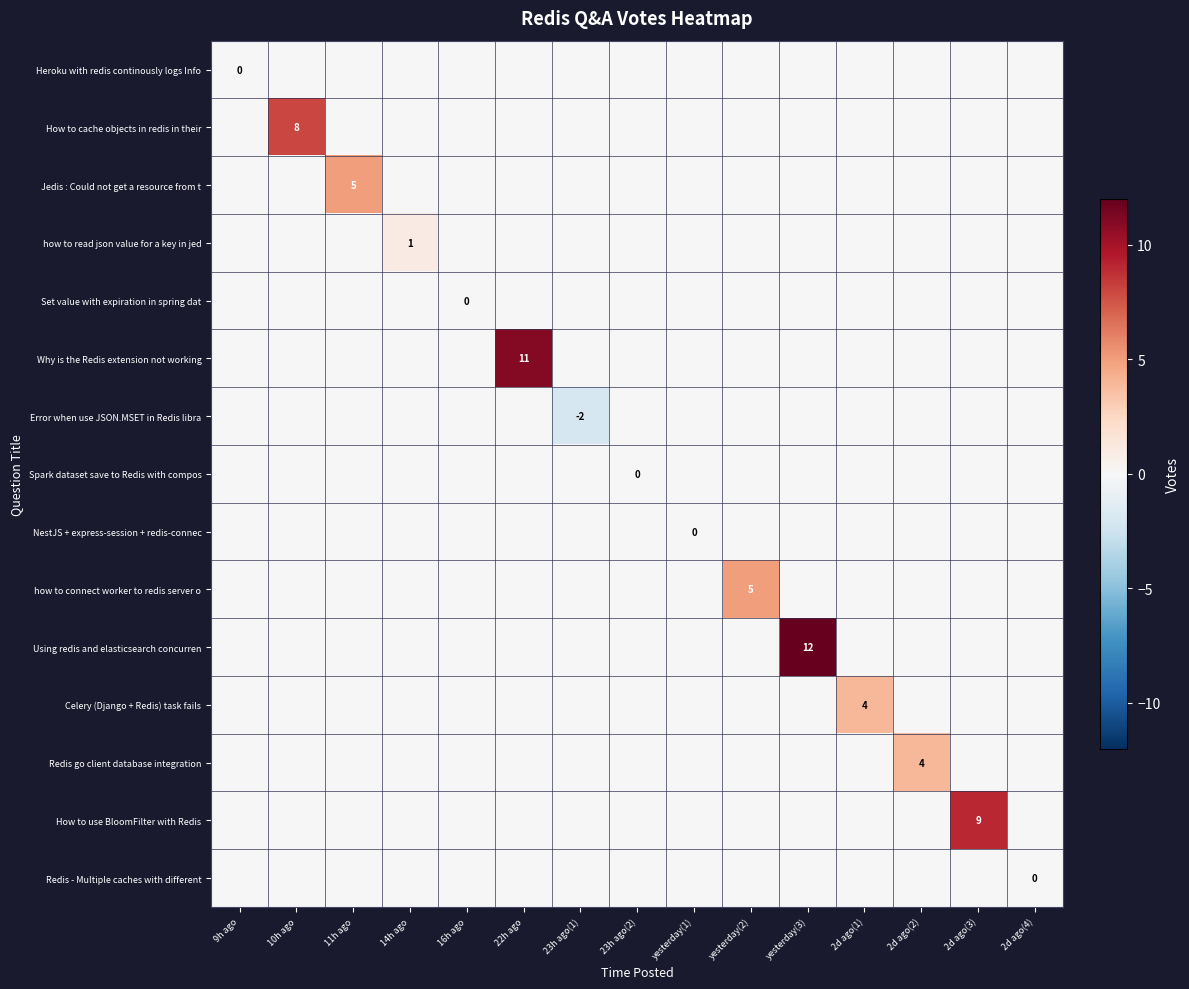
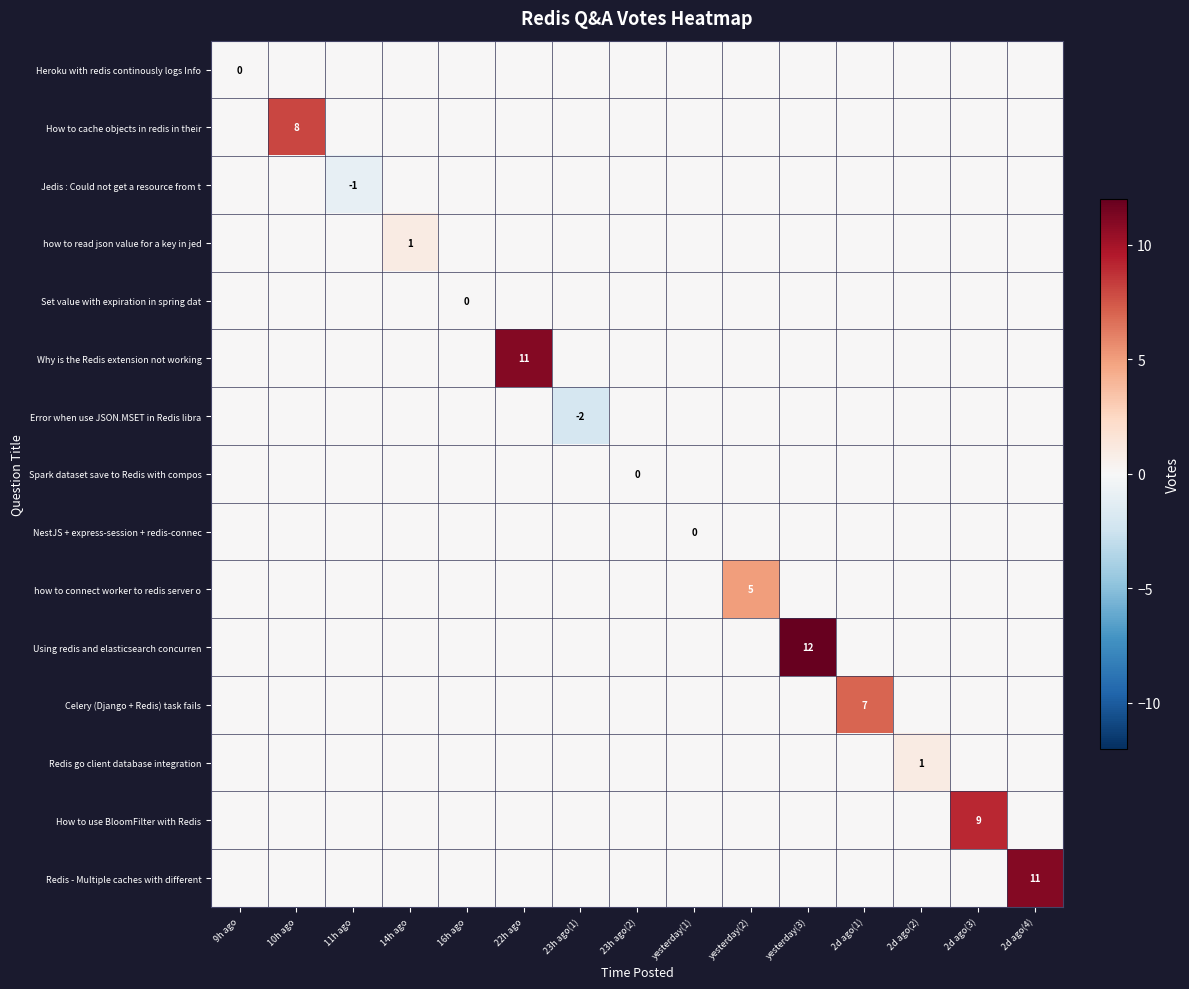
Jedis : Could not get a resource from t, 11h ago: 5 -> -1
Celery (Django + Redis) task fails, 2d ago(1): 4 -> 7
Redis go client database integration, 2d ago(2): 4 -> 1
Redis - Multiple caches with different, 2d ago(4): 0 -> 11
